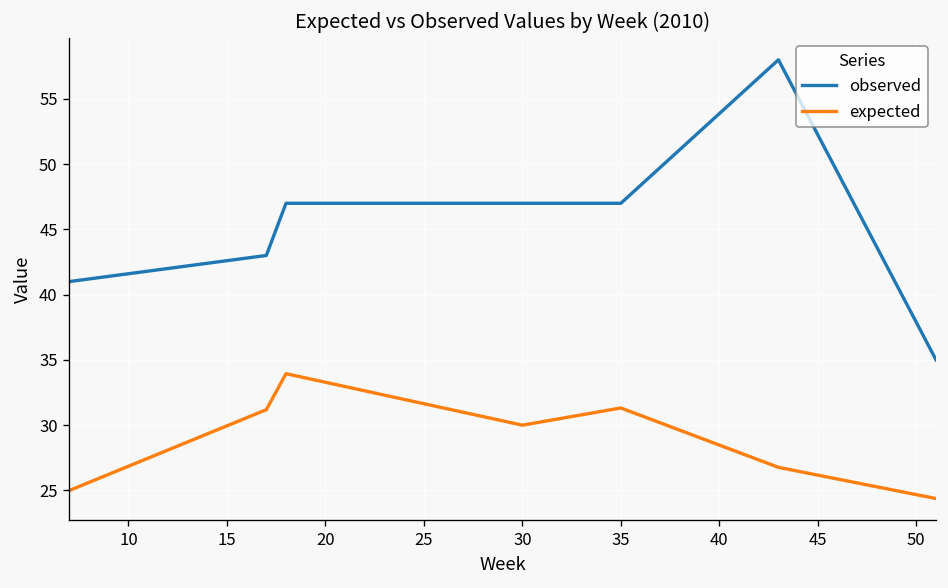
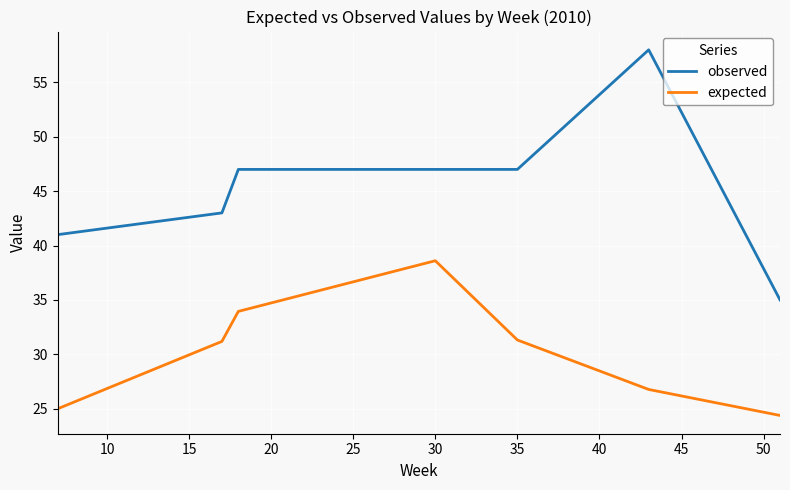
expected, 30: 30.0 -> 38.6
